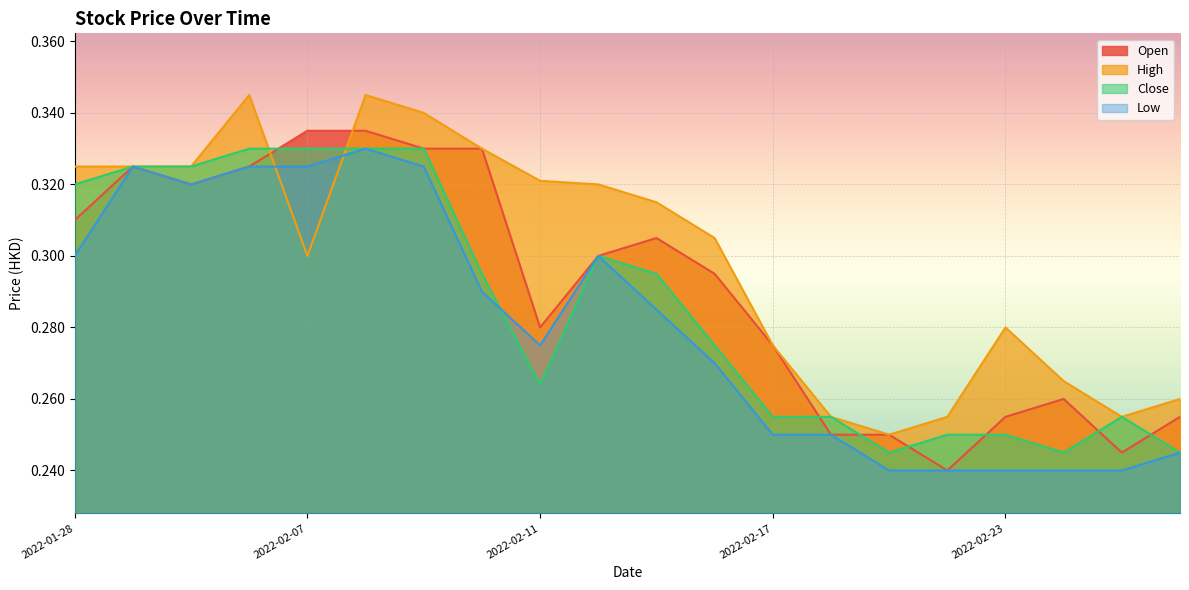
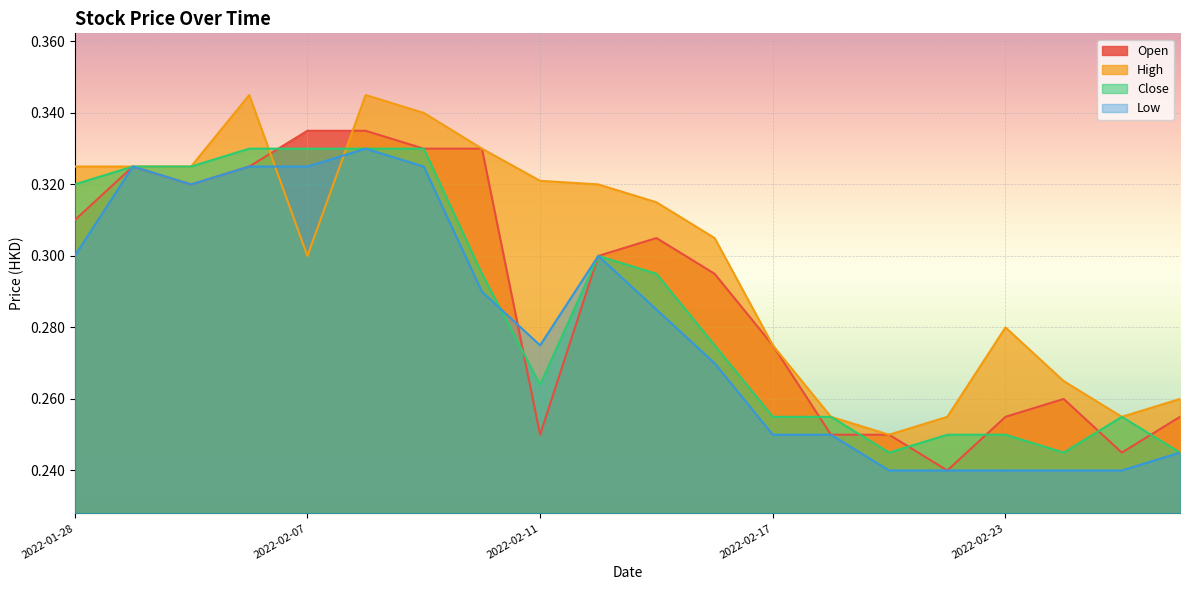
Open, 2022-02-11: 0.28 -> 0.25
